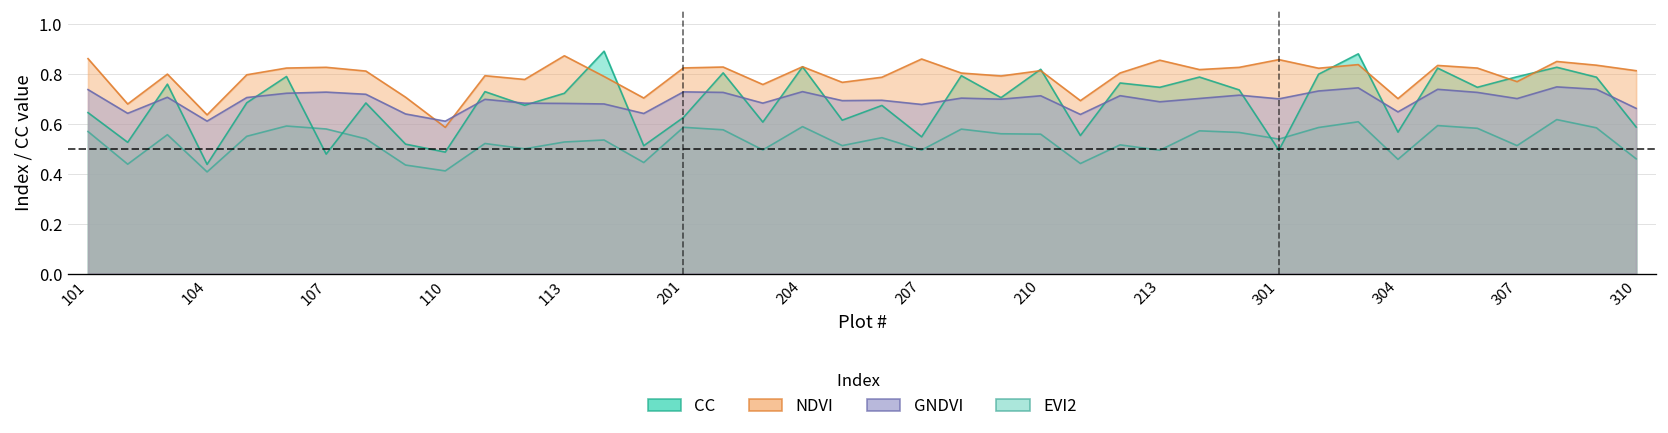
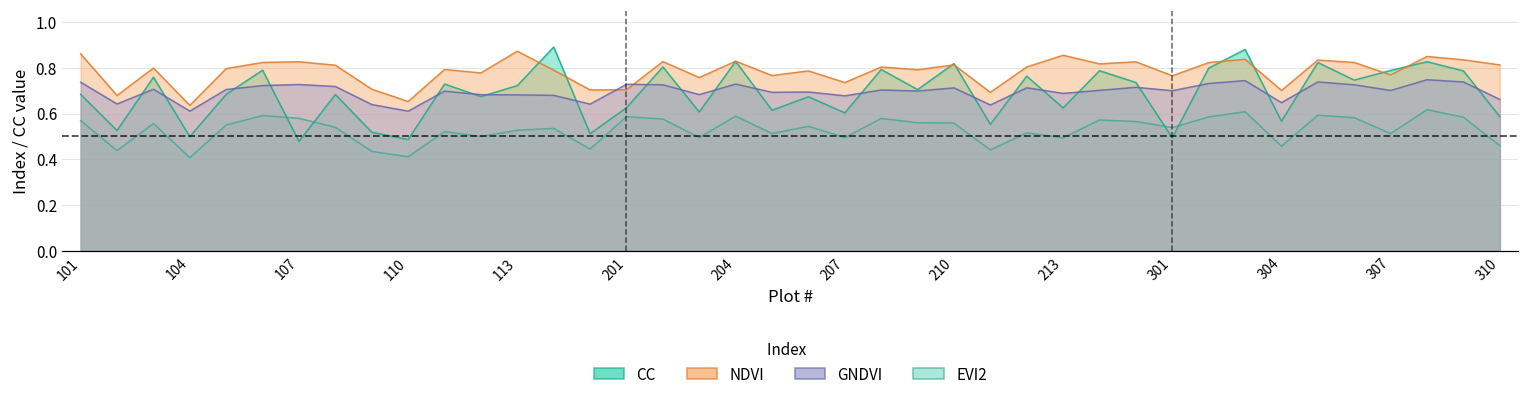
CC, 101: 0.64 -> 0.68
CC, 104: 0.44 -> 0.50
NDVI, 110: 0.59 -> 0.65
NDVI, 201: 0.82 -> 0.70
CC, 207: 0.55 -> 0.60
NDVI, 207: 0.86 -> 0.74
CC, 213: 0.75 -> 0.62
NDVI, 301: 0.86 -> 0.76
